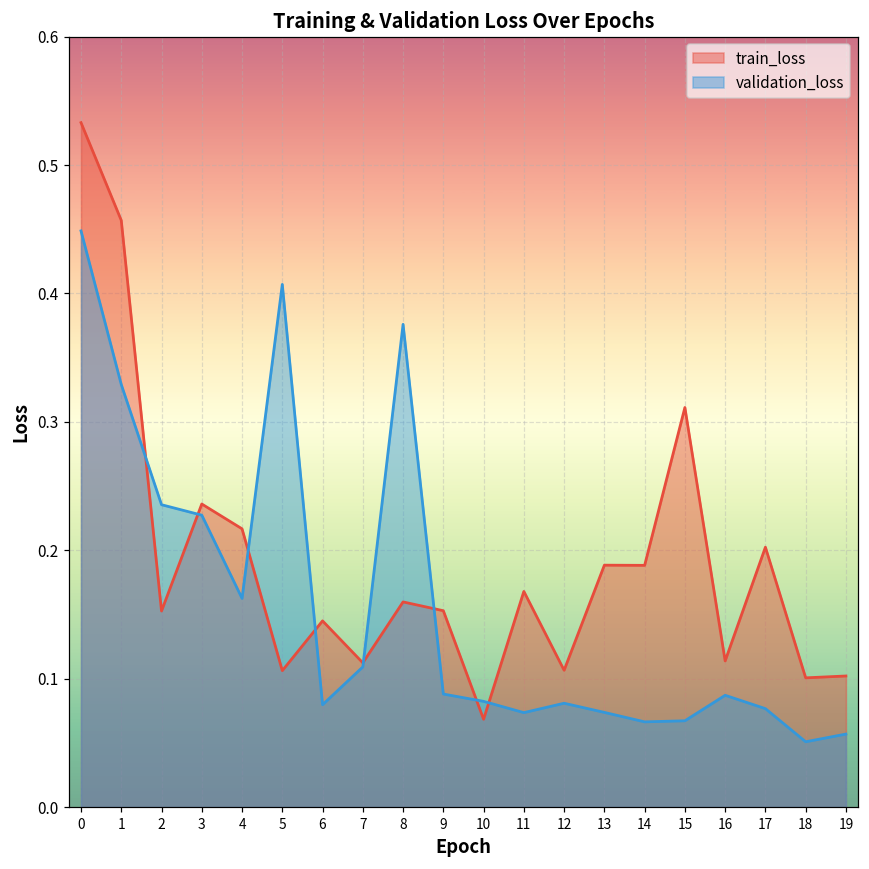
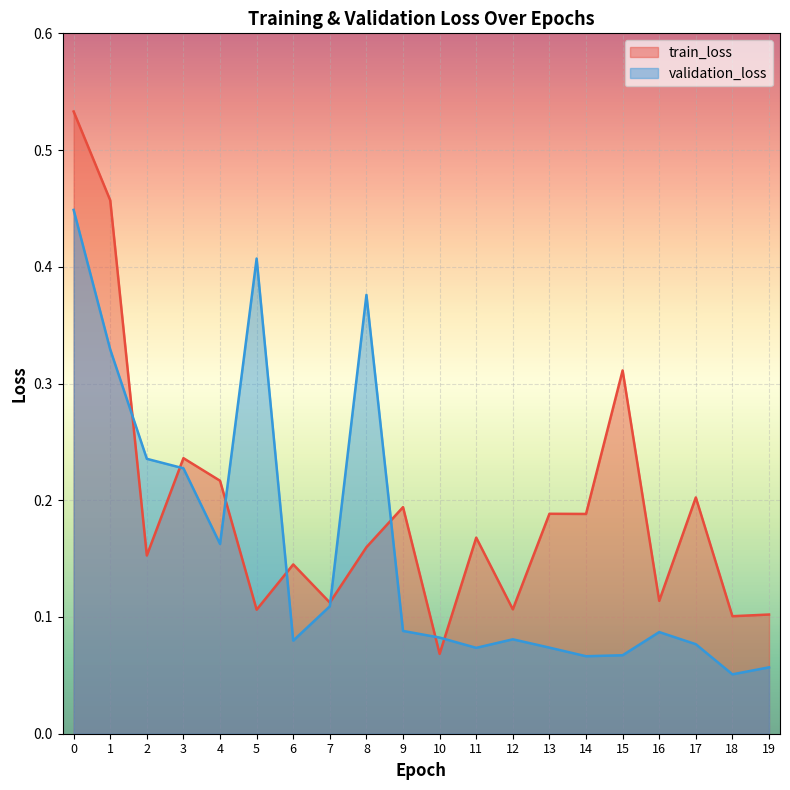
train_loss, 9: 0.153 -> 0.194
